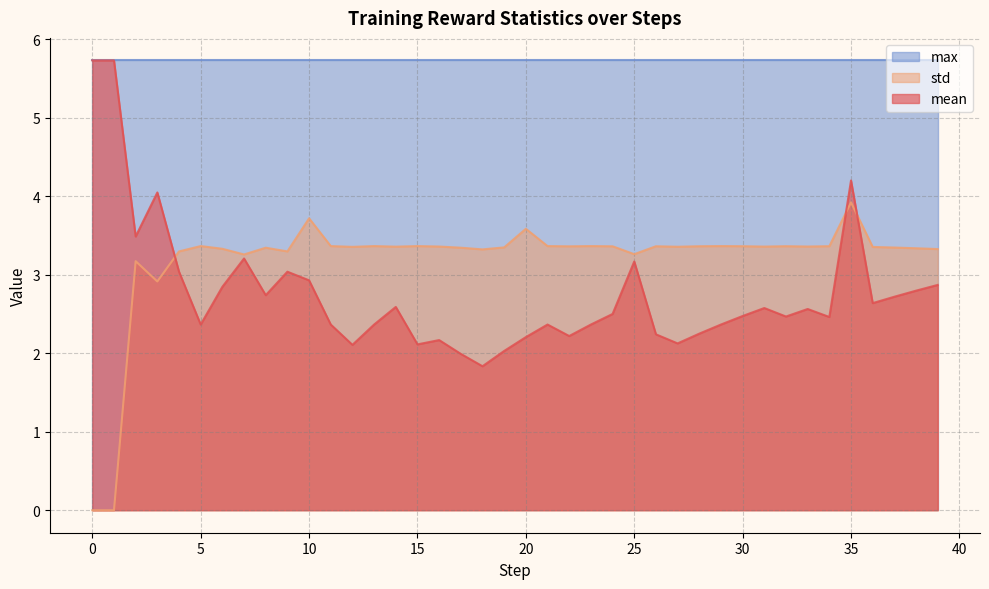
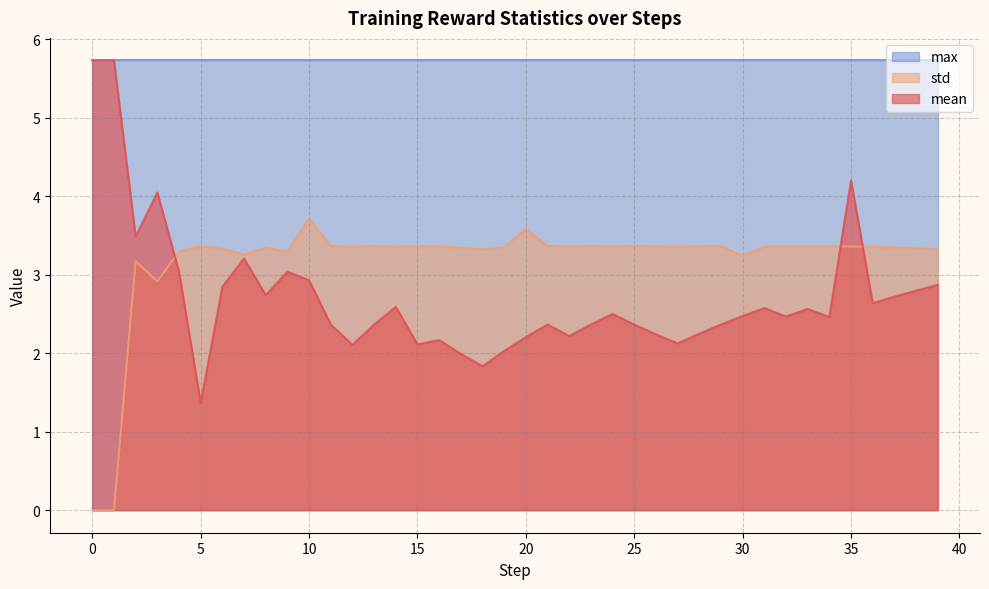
mean, 5: 2.4 -> 1.4
std, 25: 3.3 -> 3.4
mean, 25: 3.2 -> 2.4
std, 30: 3.4 -> 3.2
std, 35: 3.9 -> 3.4
